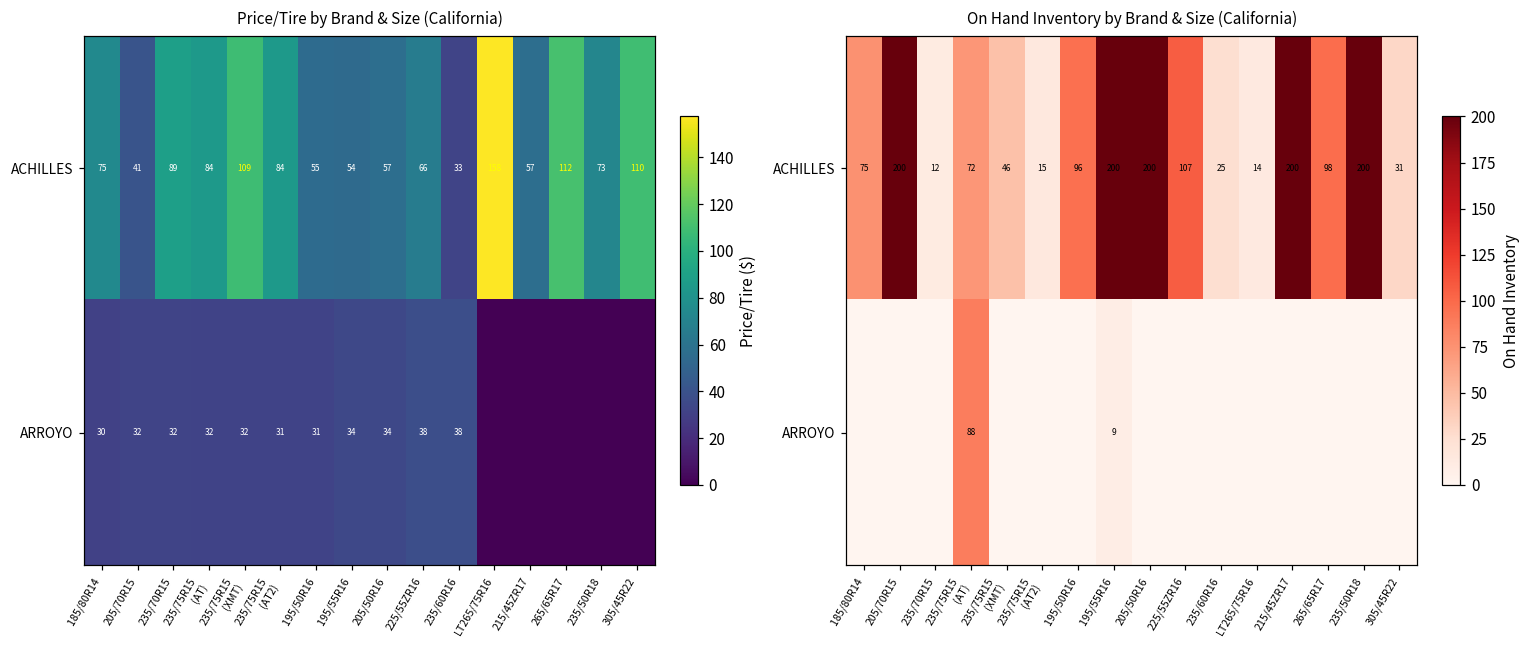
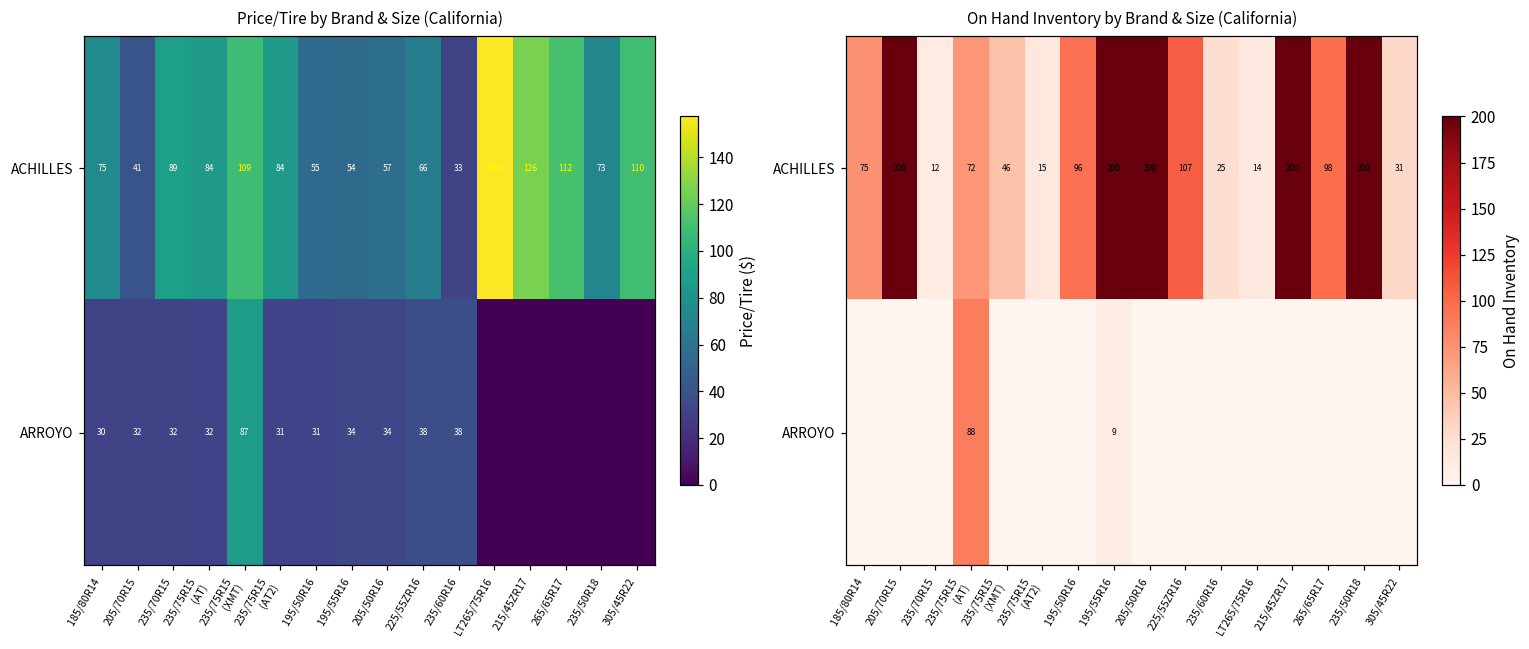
Price/Tire by Brand & Size (California), ACHILLES, 215/45ZR17: 57 -> 126
Price/Tire by Brand & Size (California), ARROYO, 235/75R15 (XMT): 32 -> 87
